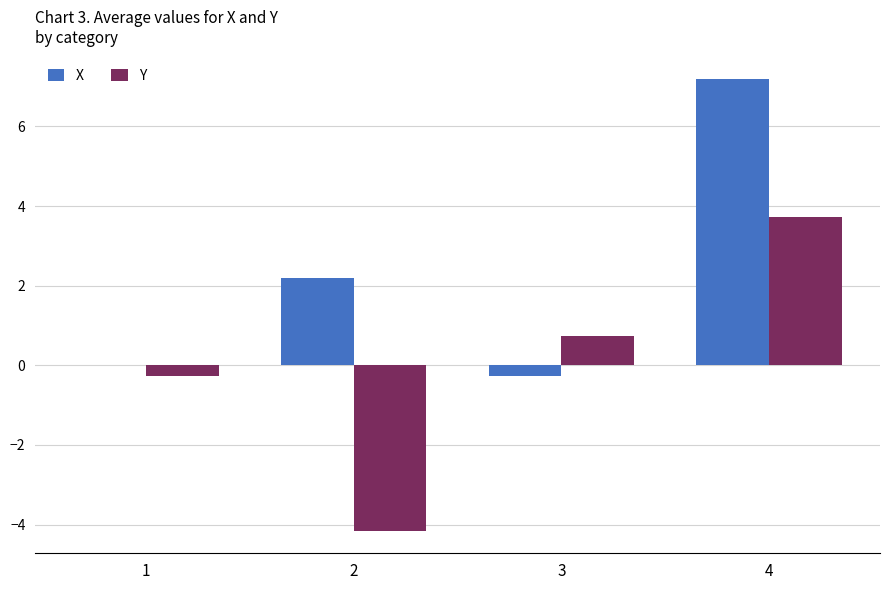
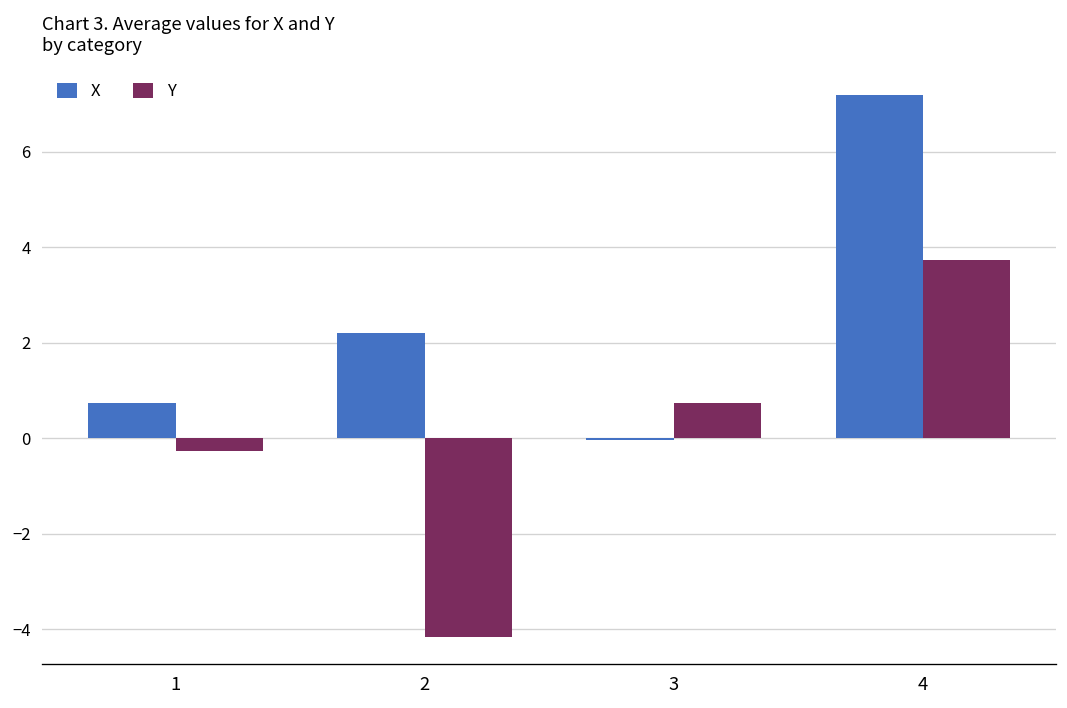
X, 1: 0.0 -> 0.7
X, 3: -0.3 -> 0.0
